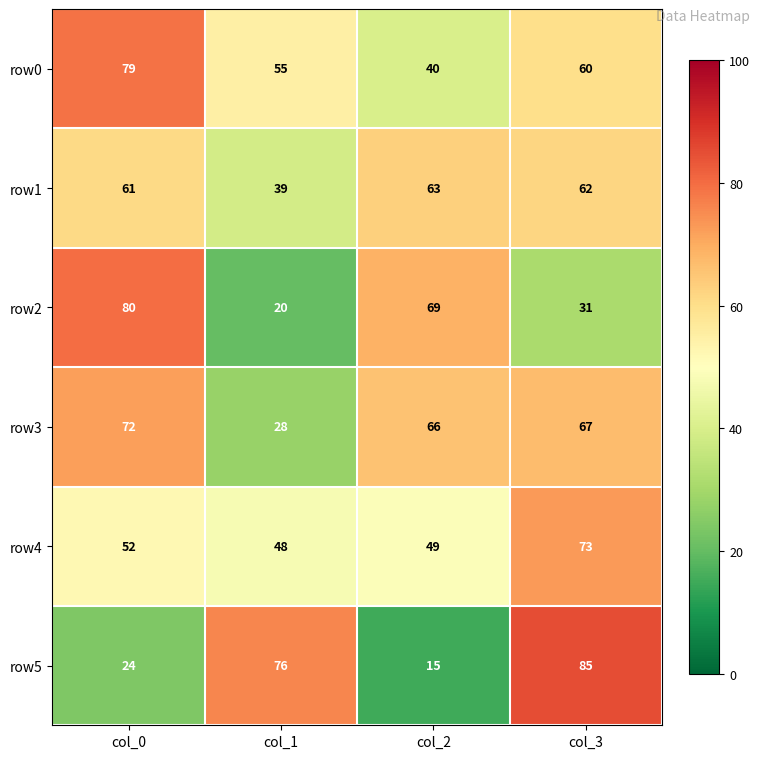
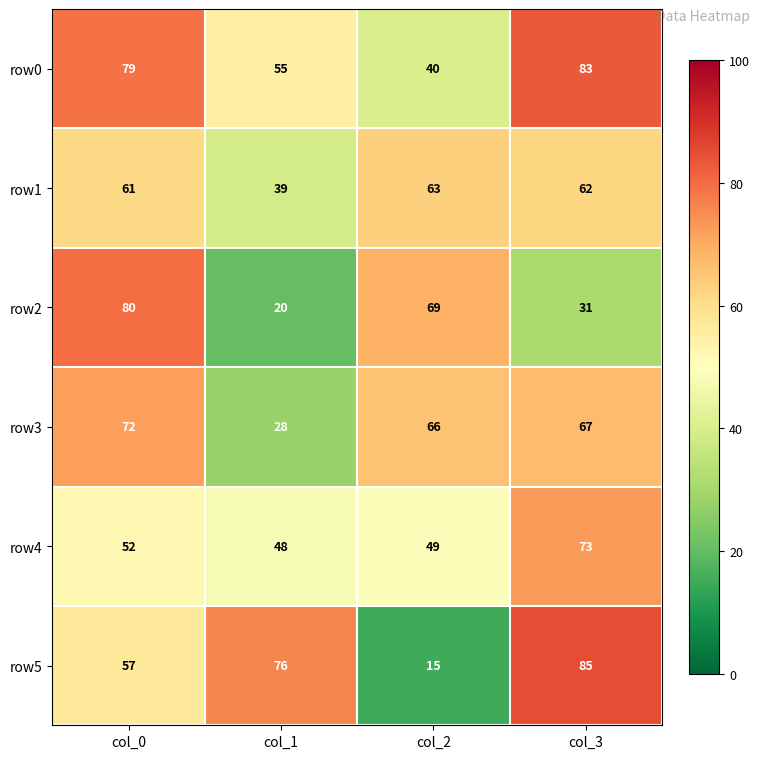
row0, col_3: 60 -> 83
row5, col_0: 24 -> 57
